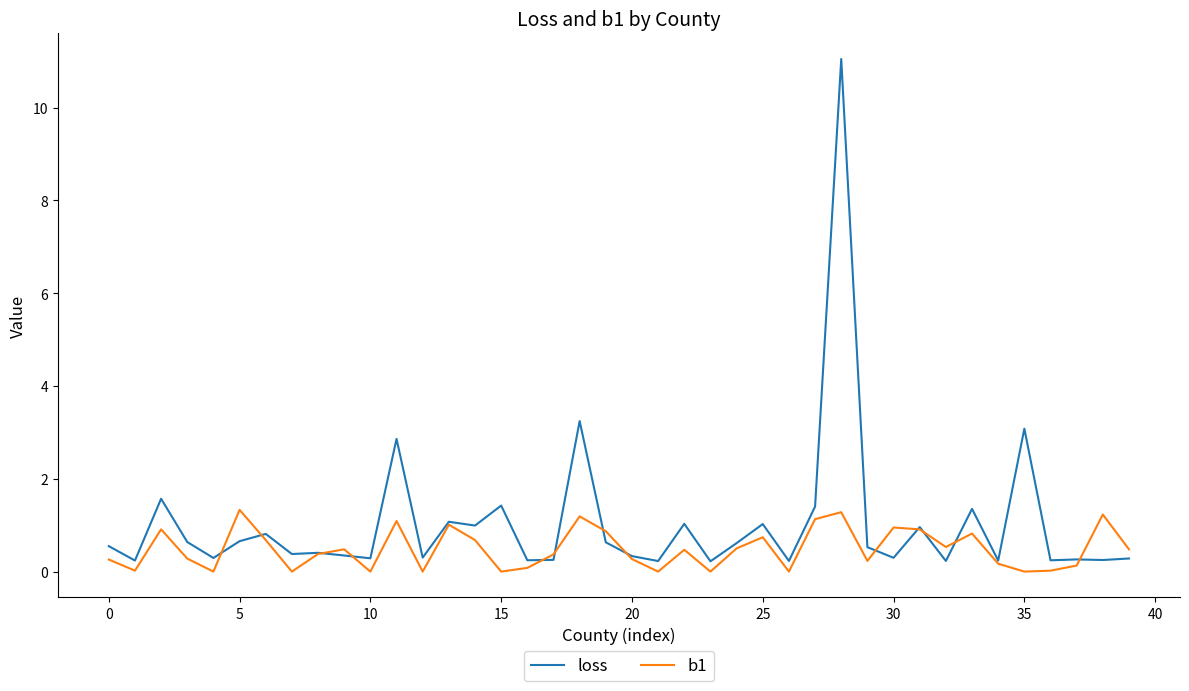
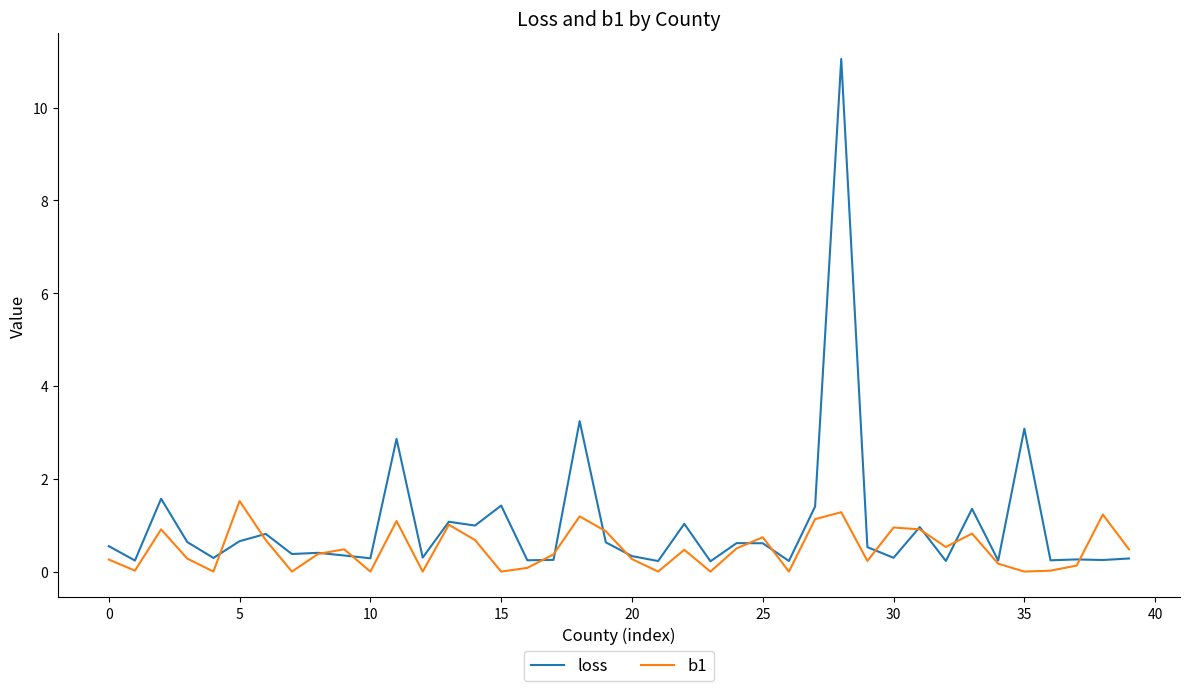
b1, 5: 1.3 -> 1.5
loss, 25: 1.0 -> 0.6
